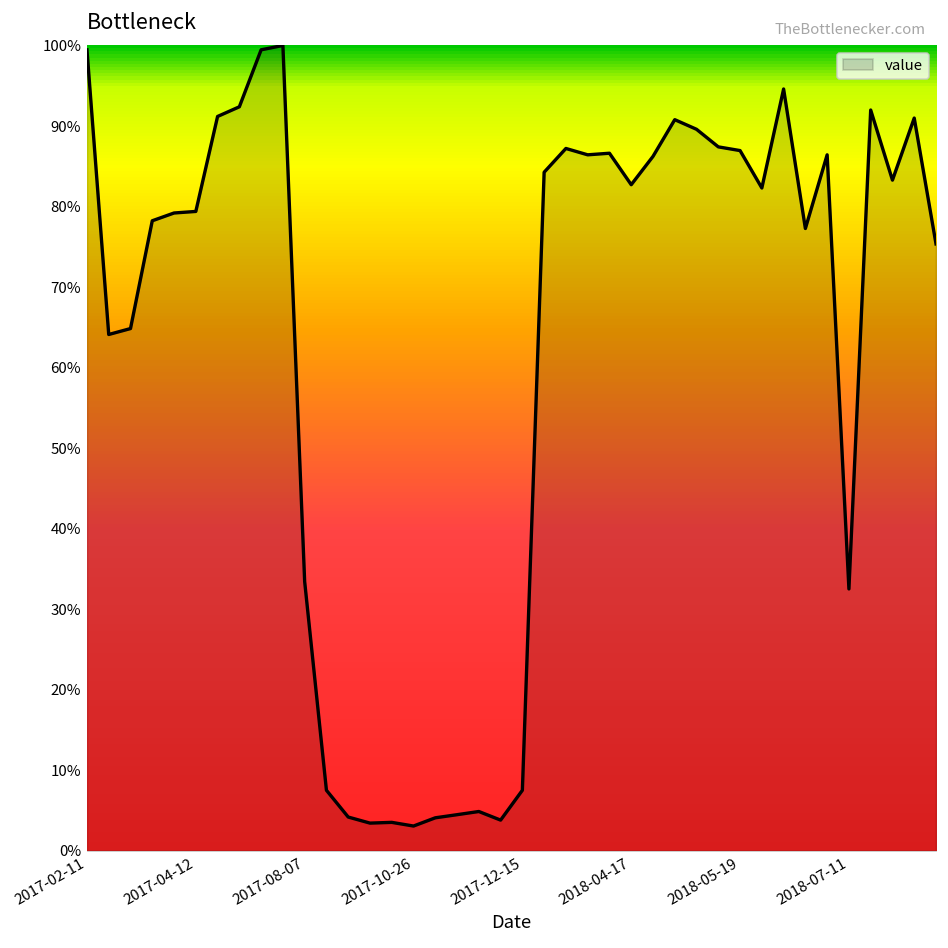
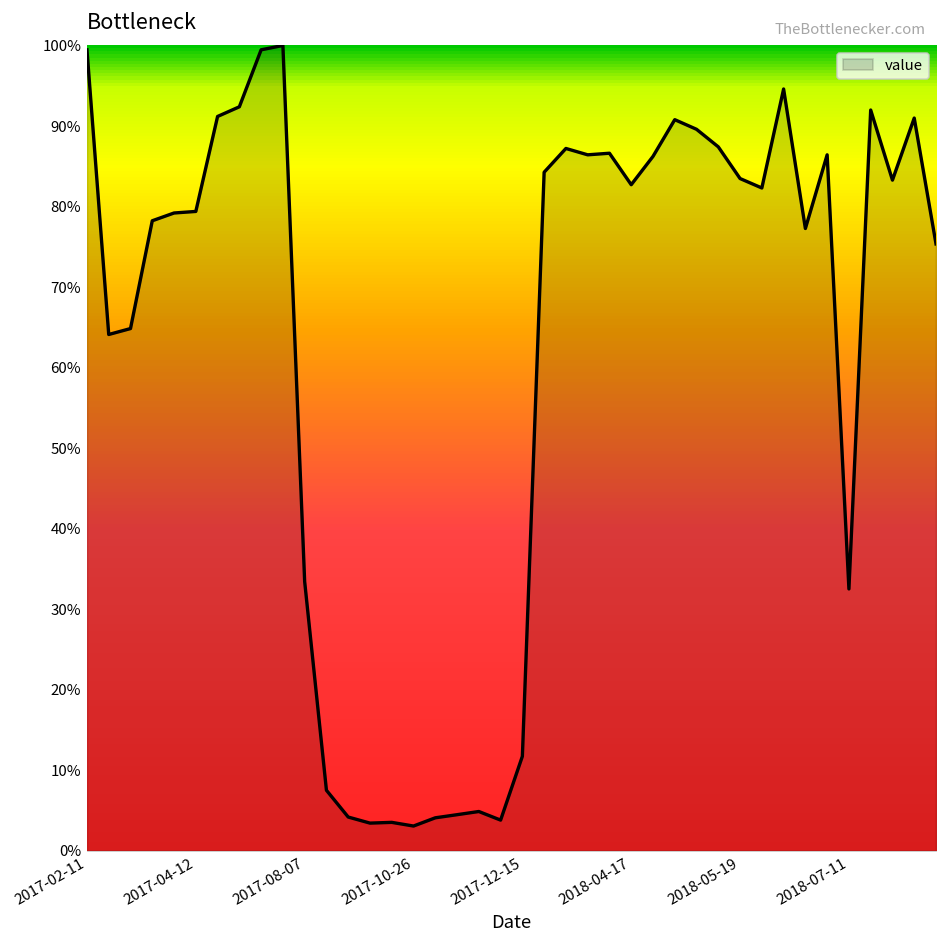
2017-12-15: 8% -> 12%
2018-05-19: 87% -> 83%
